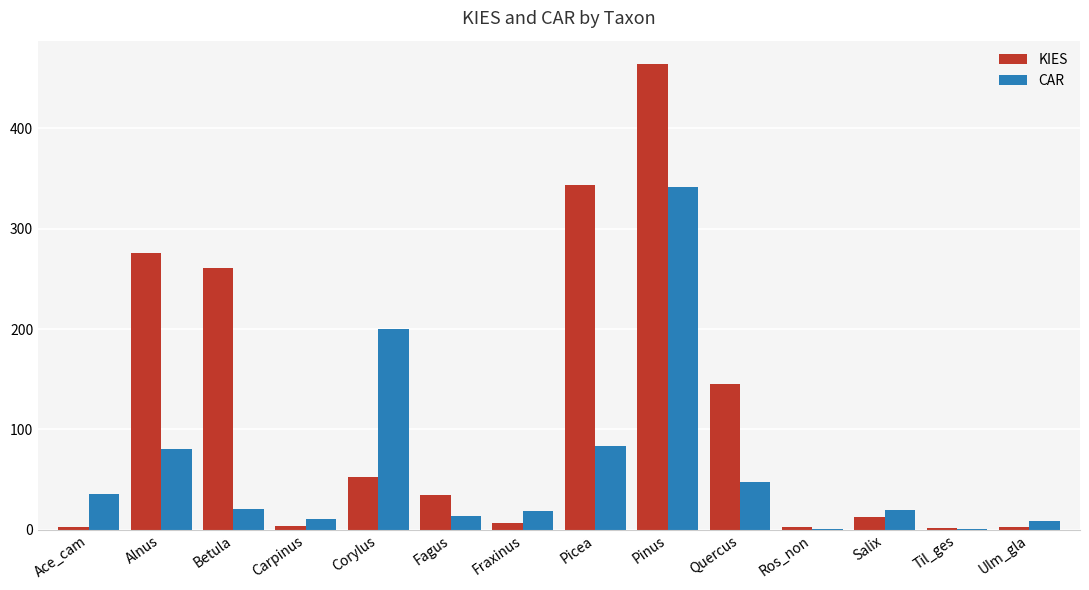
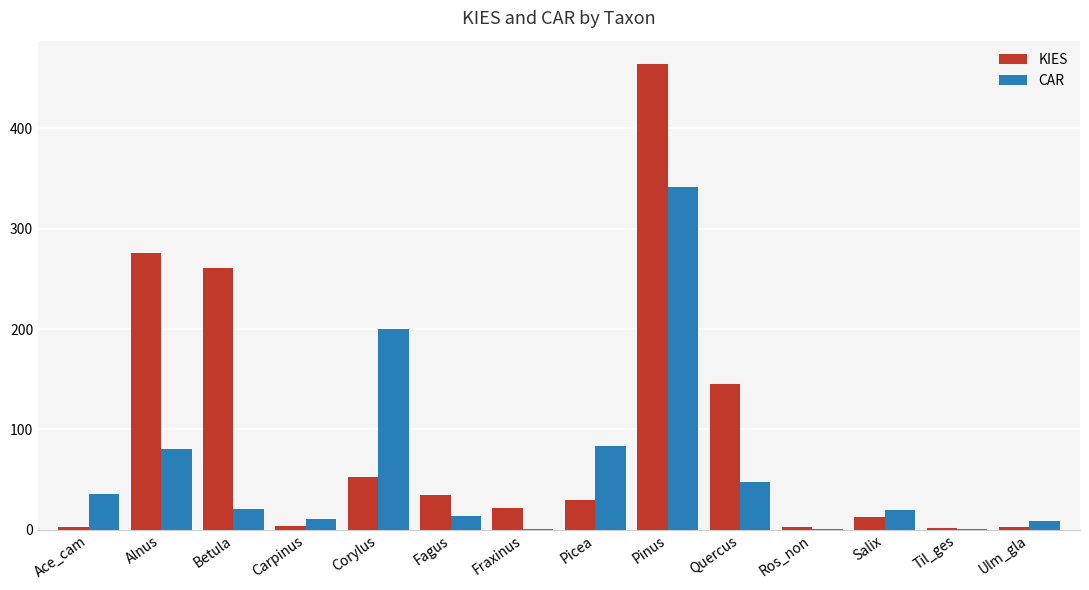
KIES, Fraxinus: 7 -> 22
CAR, Fraxinus: 19 -> 1
KIES, Picea: 343 -> 30
